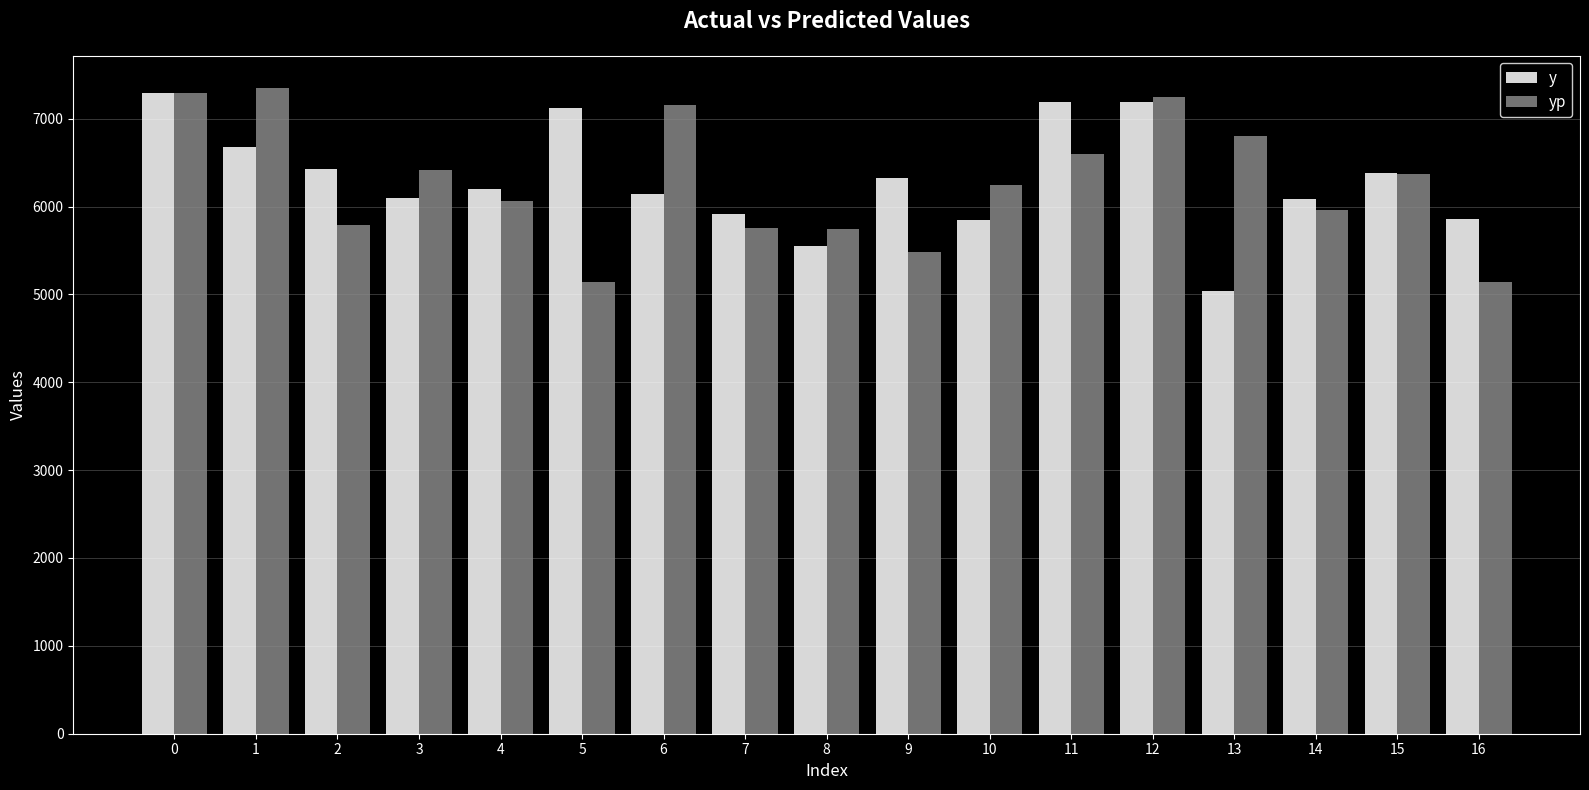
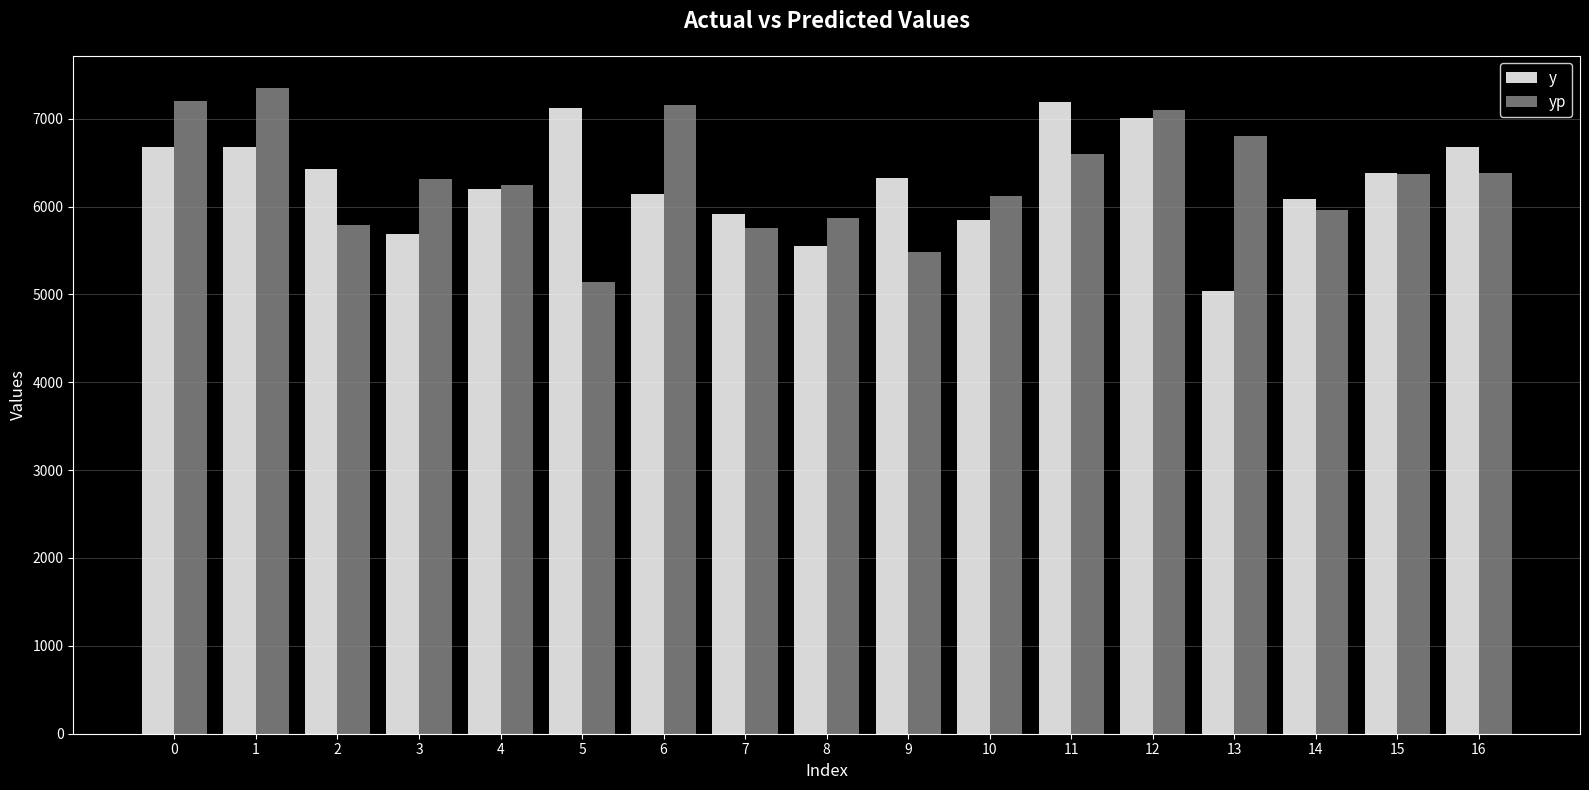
y, 0: 7300 -> 6700
yp, 0: 7300 -> 7200
y, 3: 6100 -> 5700
yp, 3: 6400 -> 6300
yp, 4: 6100 -> 6200
yp, 8: 5700 -> 5900
yp, 10: 6200 -> 6100
y, 12: 7200 -> 7000
yp, 12: 7200 -> 7100
y, 16: 5900 -> 6700
yp, 16: 5100 -> 6400
